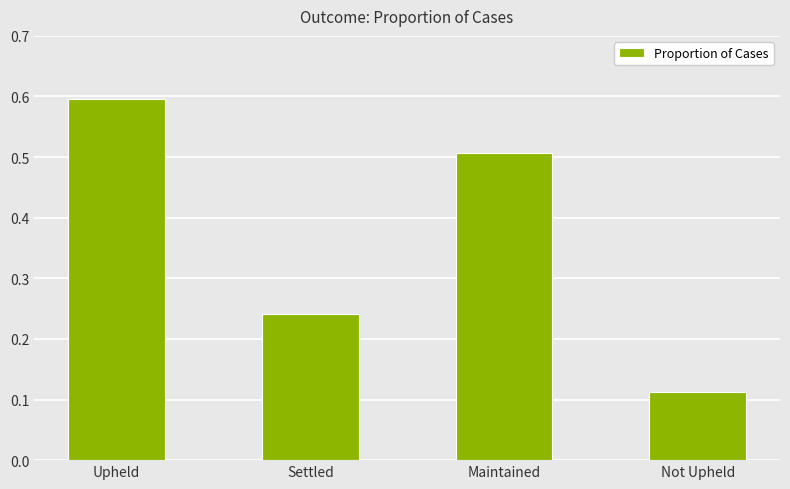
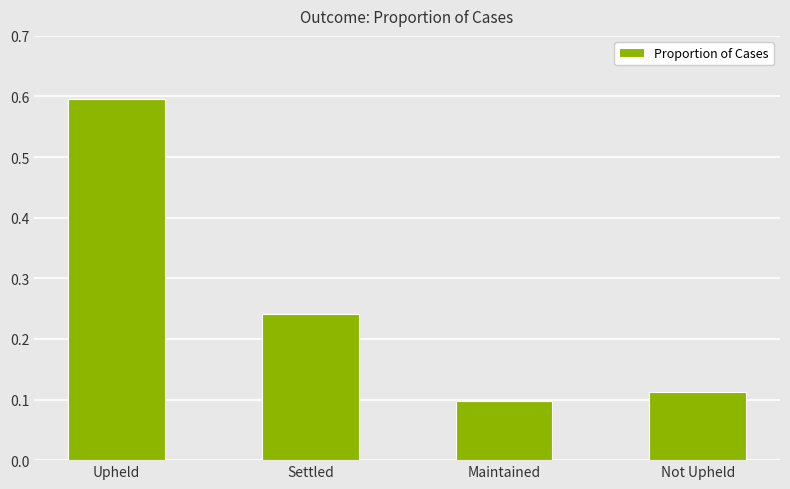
Maintained: 0.51 -> 0.10
